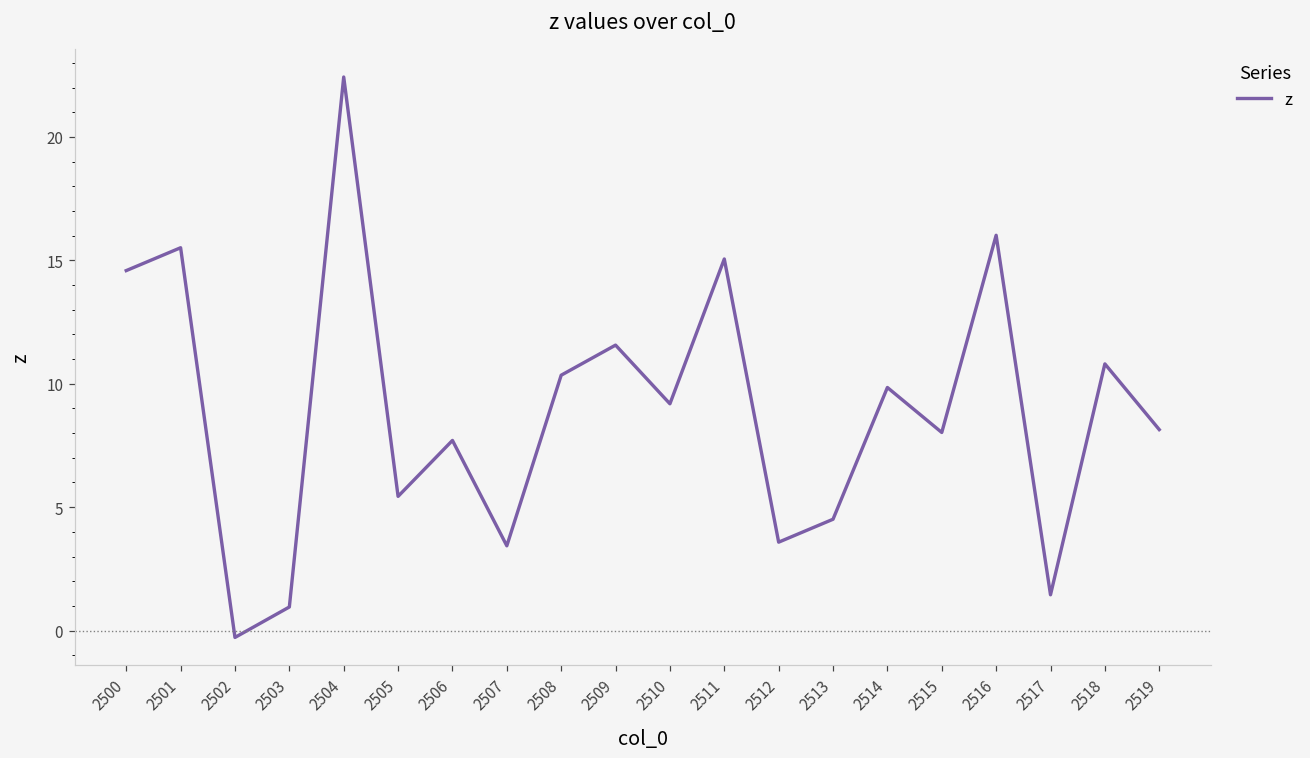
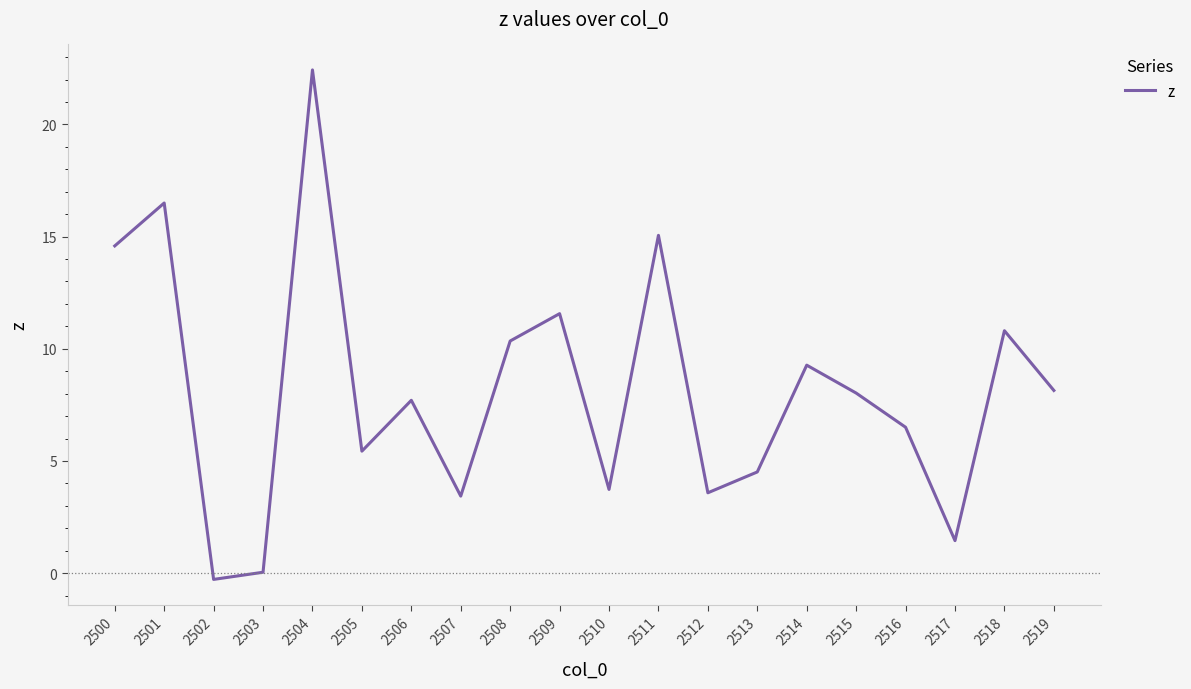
2501: 15.5 -> 16.5
2503: 1.0 -> 0.0
2510: 9.2 -> 3.7
2514: 9.8 -> 9.3
2516: 16.0 -> 6.5
